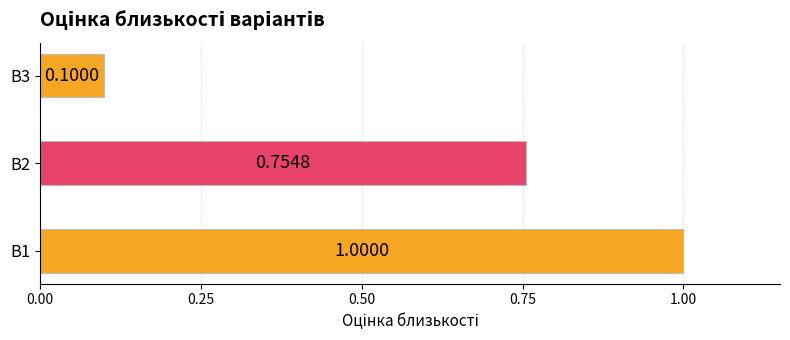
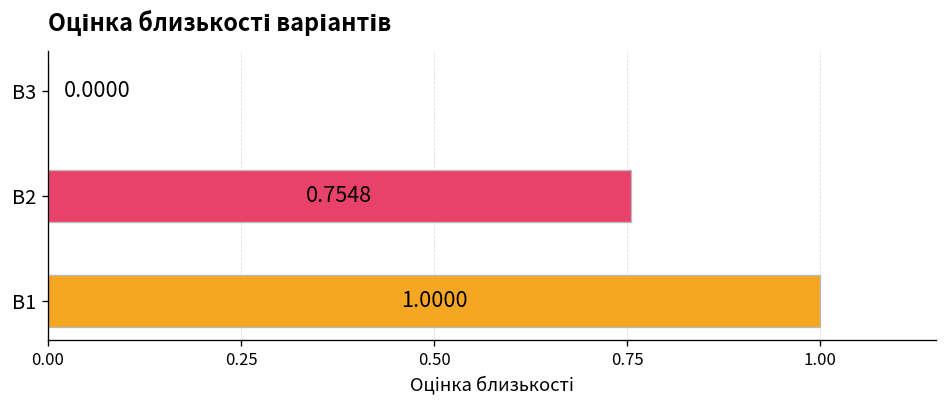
B3: 0.1000 -> 0.0000
